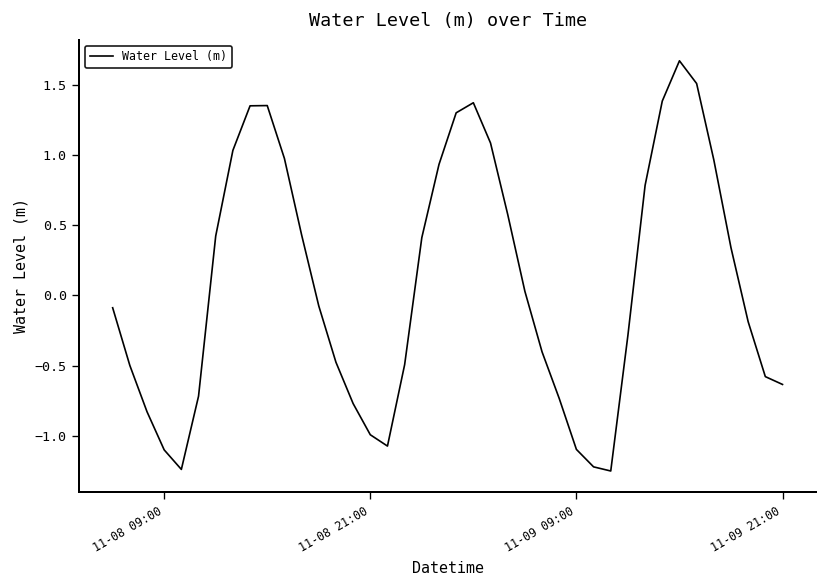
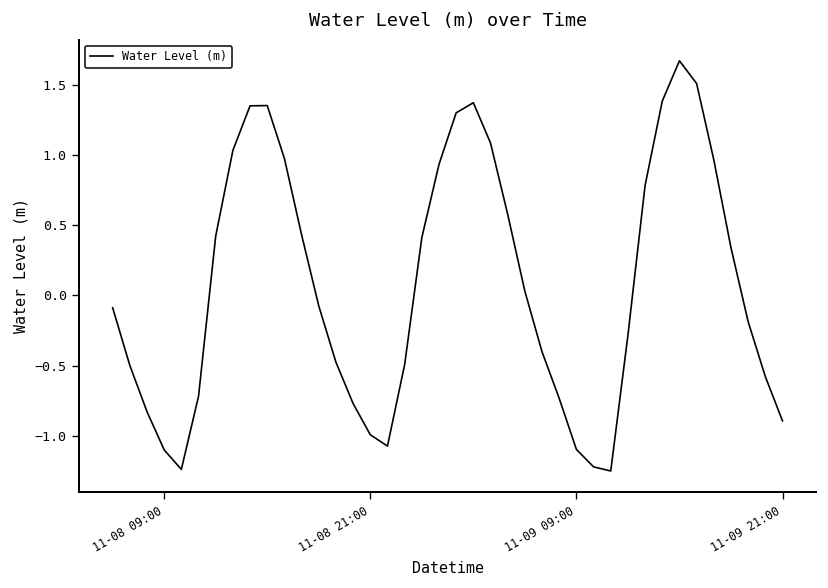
11-09 21:00: -0.63 -> -0.89
